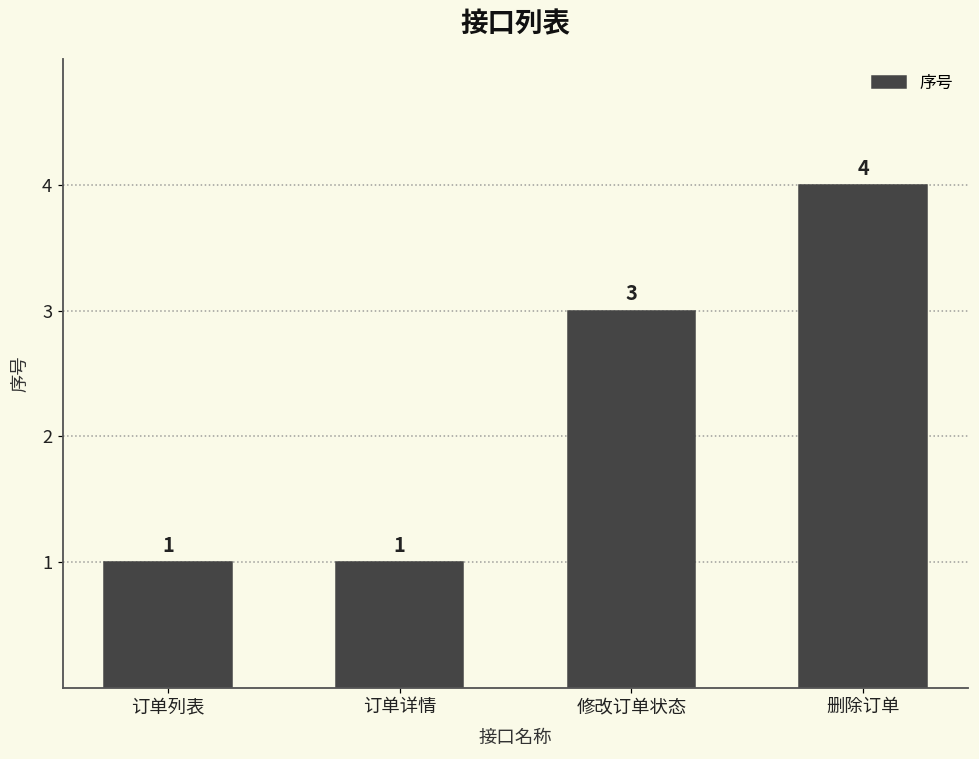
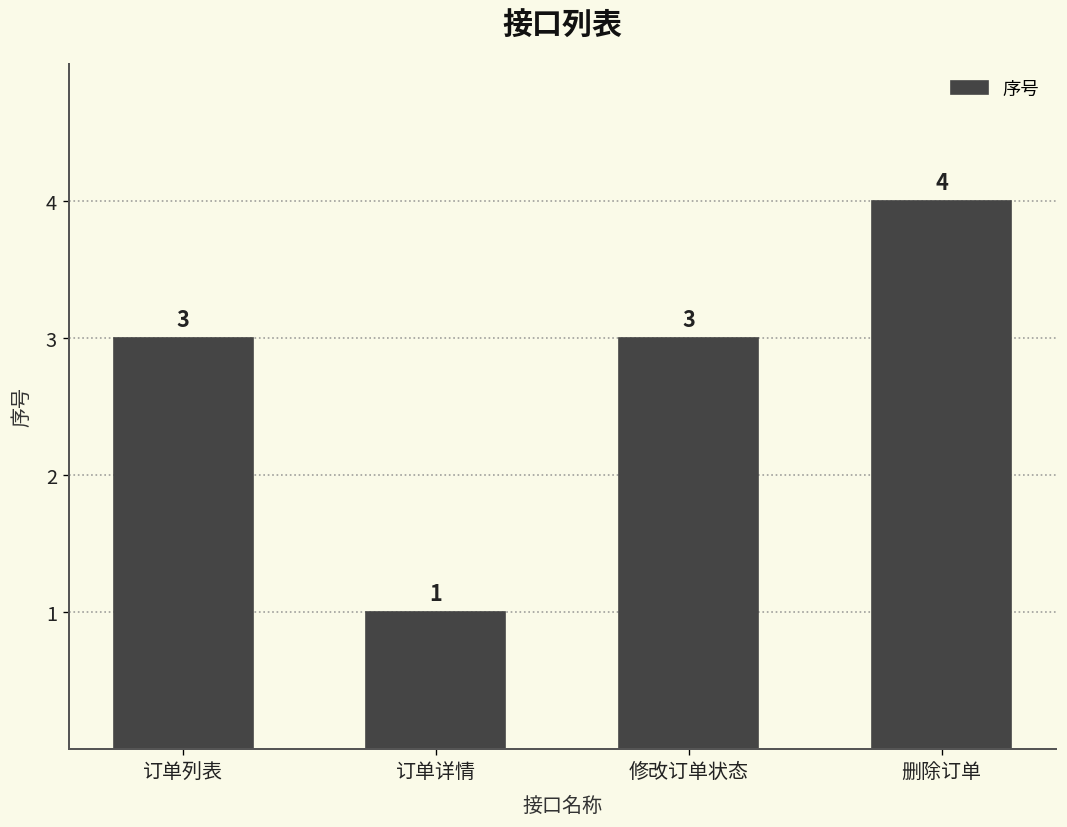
订单列表: 1 -> 3
